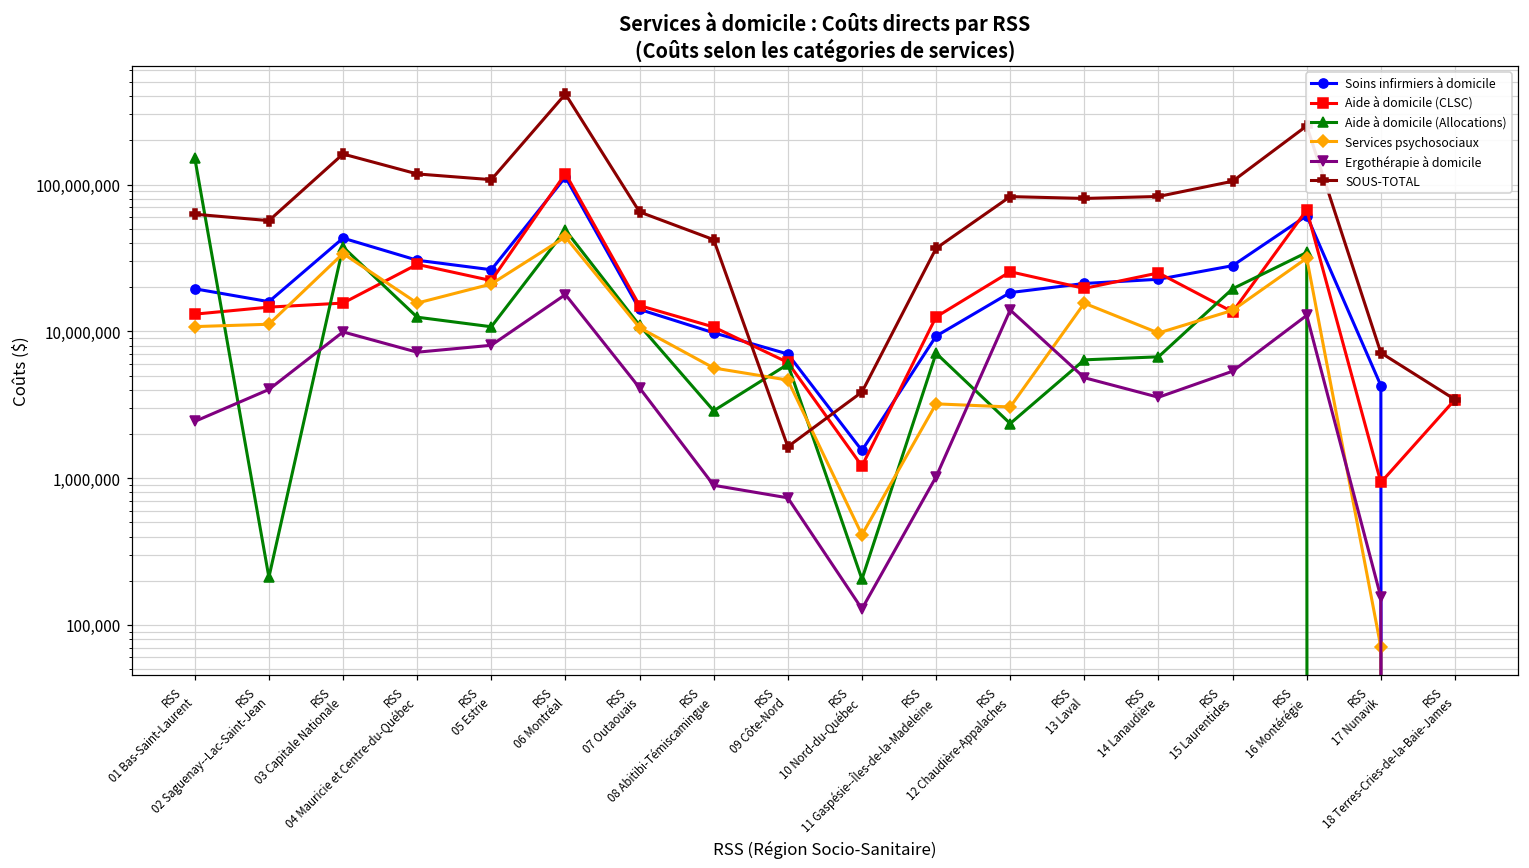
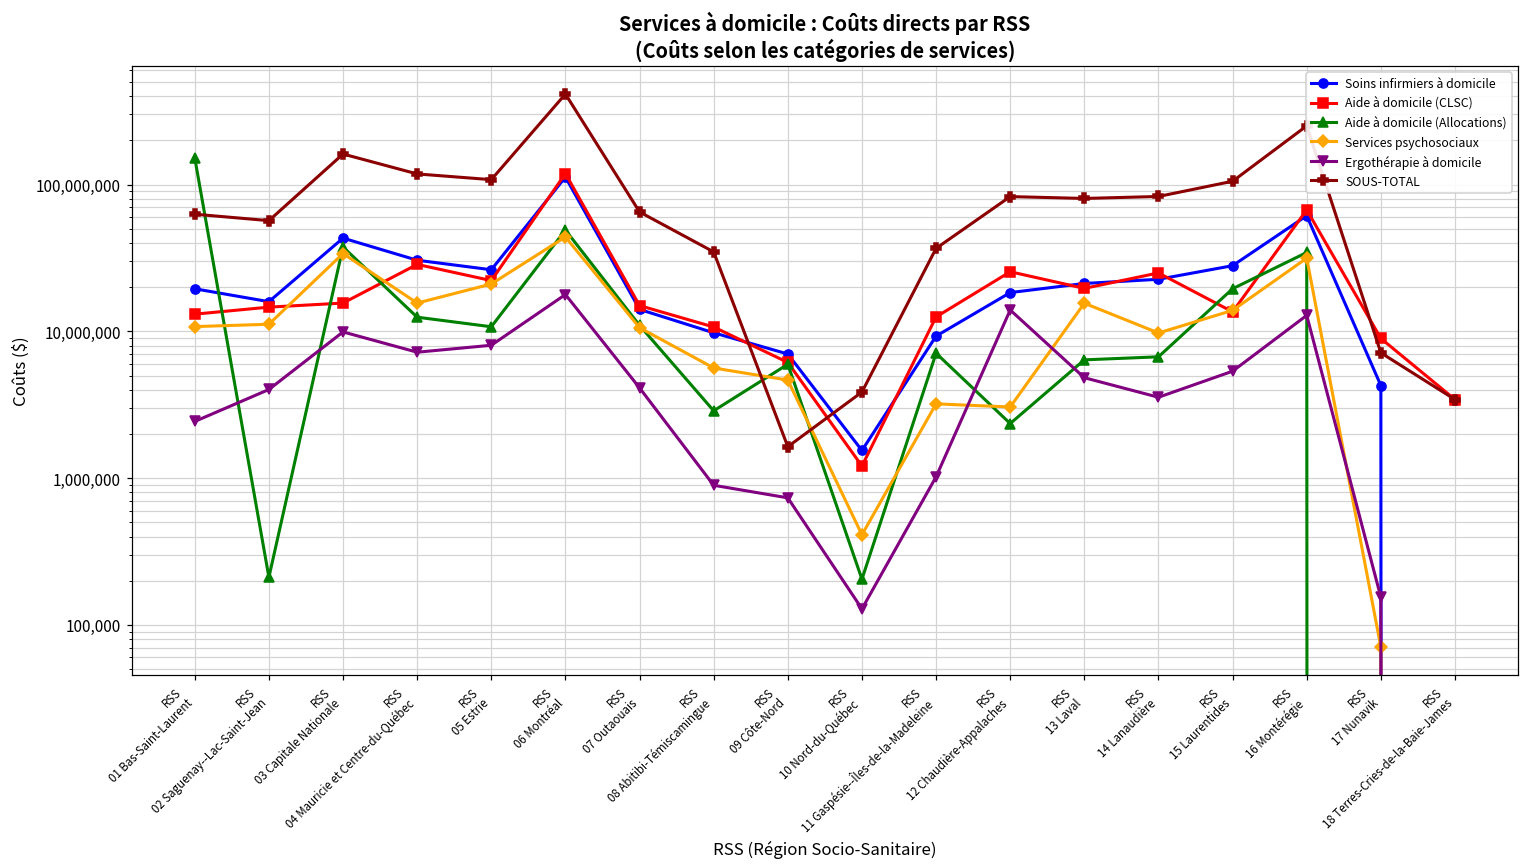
SOUS-TOTAL, RSS 08 Abitibi-Témiscamingue: 42,000,000 -> 35,000,000
Aide à domicile (CLSC), RSS 17 Nunavik: 900,000 -> 9,000,000
